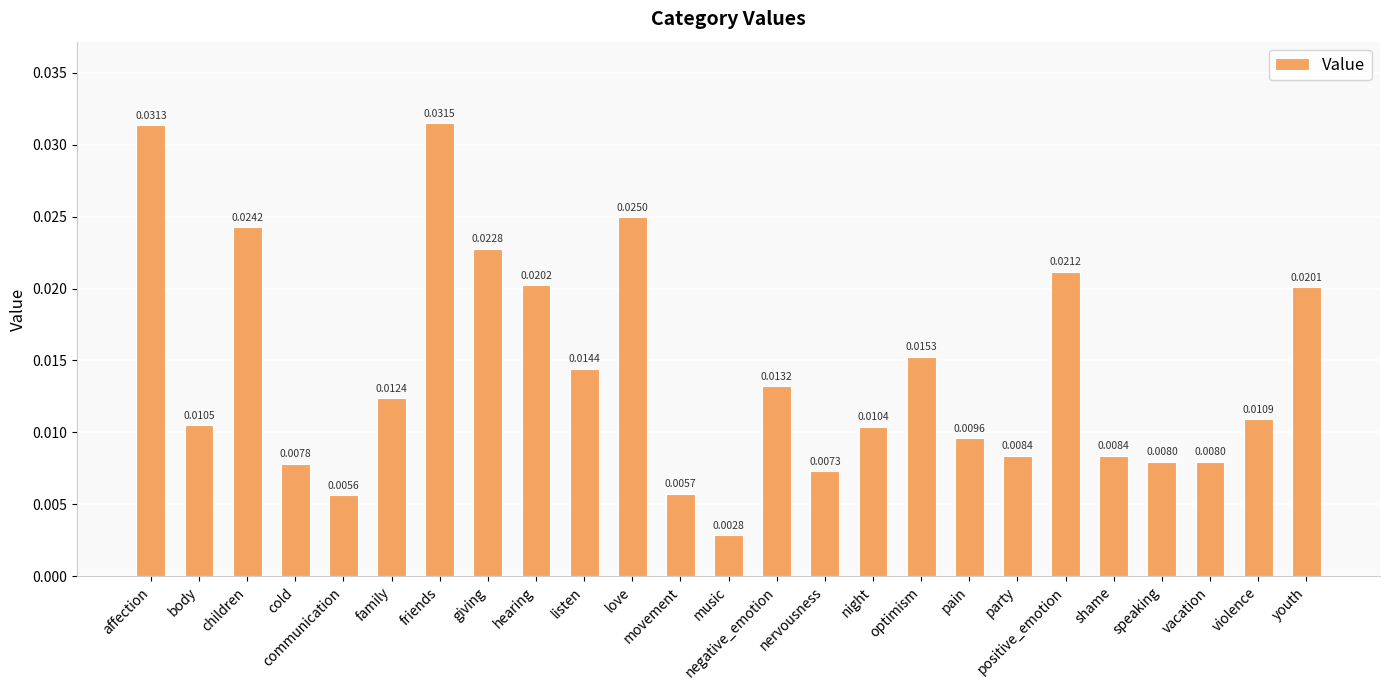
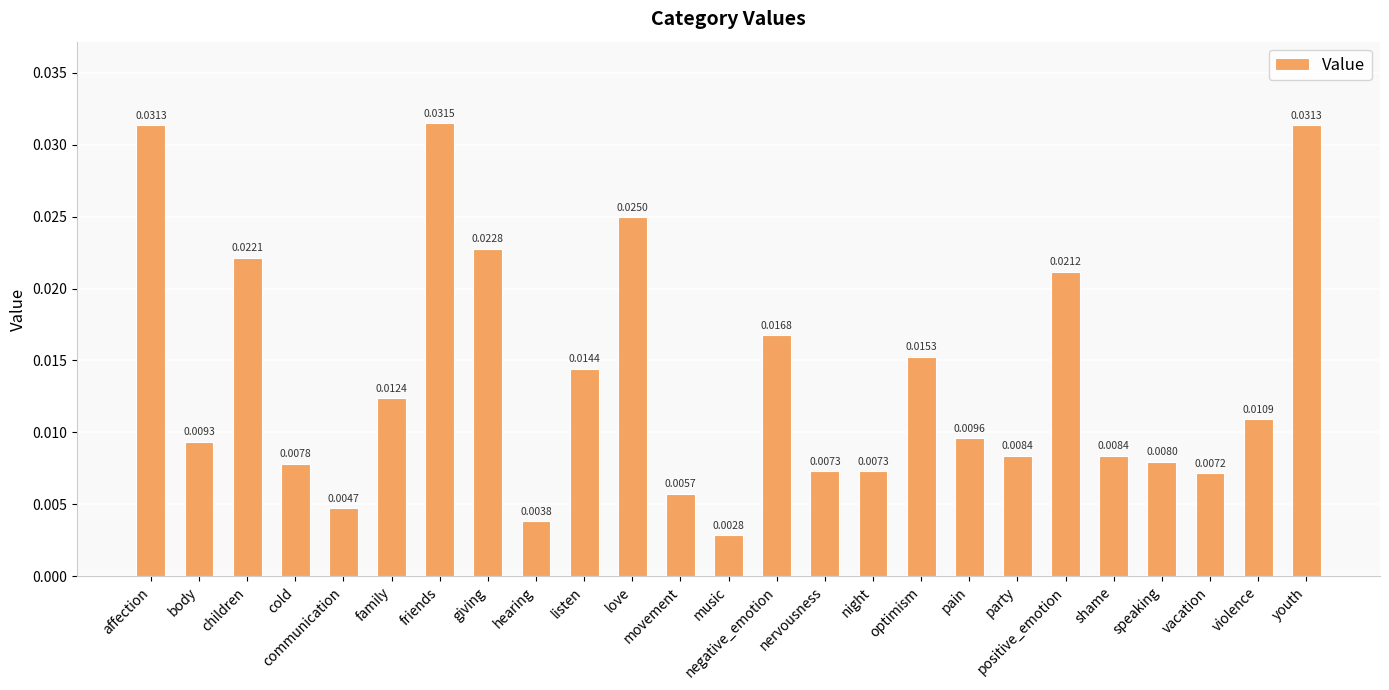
body: 0.0105 -> 0.0093
children: 0.0242 -> 0.0221
communication: 0.0056 -> 0.0047
hearing: 0.0202 -> 0.0038
negative_emotion: 0.0132 -> 0.0168
night: 0.0104 -> 0.0073
vacation: 0.0080 -> 0.0072
youth: 0.0201 -> 0.0313
